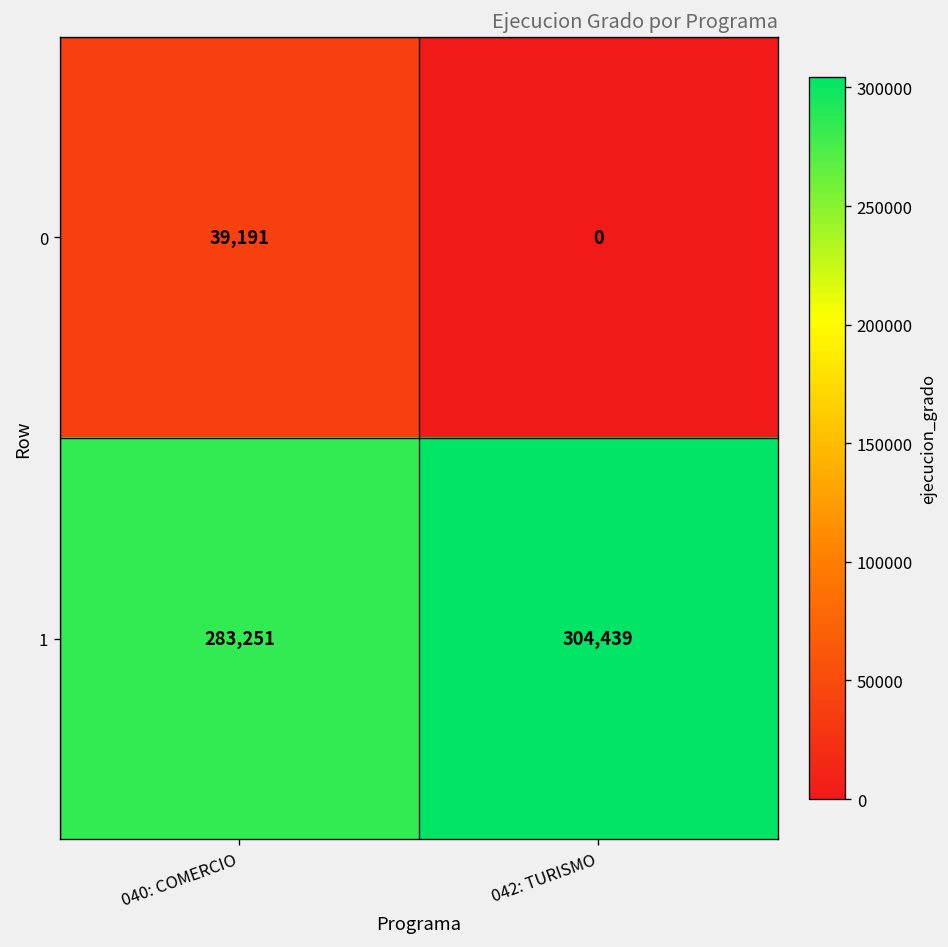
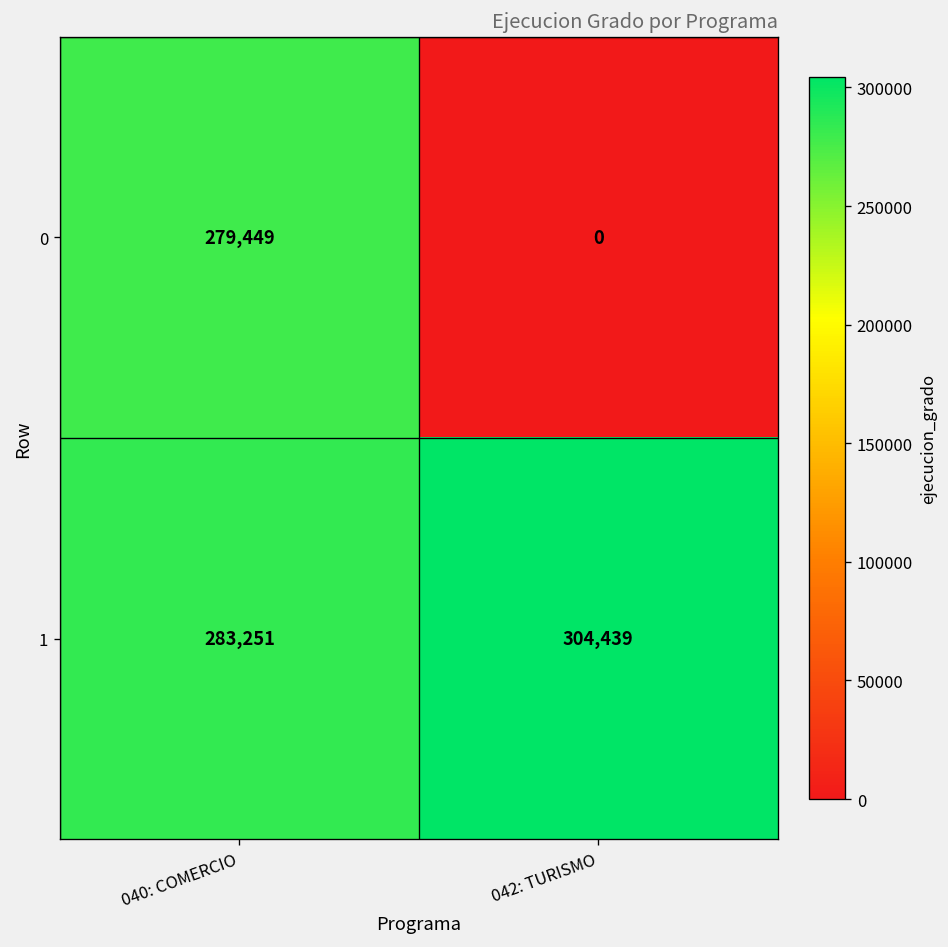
0, 040: COMERCIO: 39,191 -> 279,449
